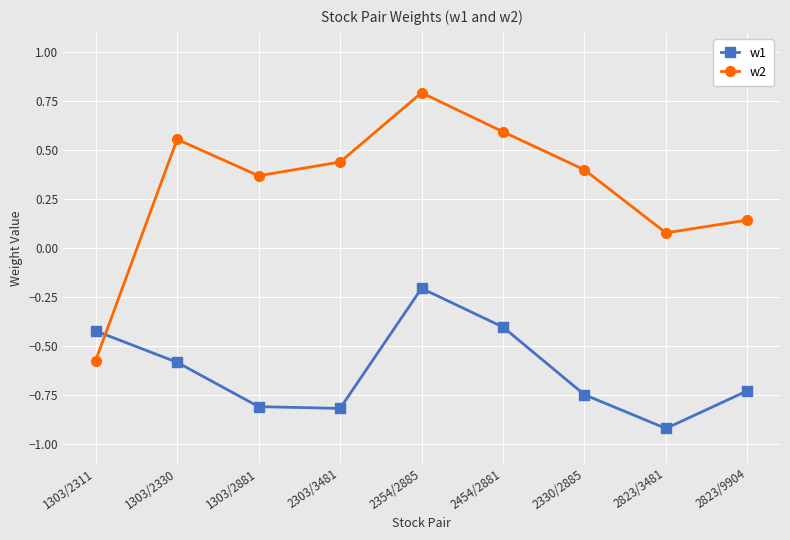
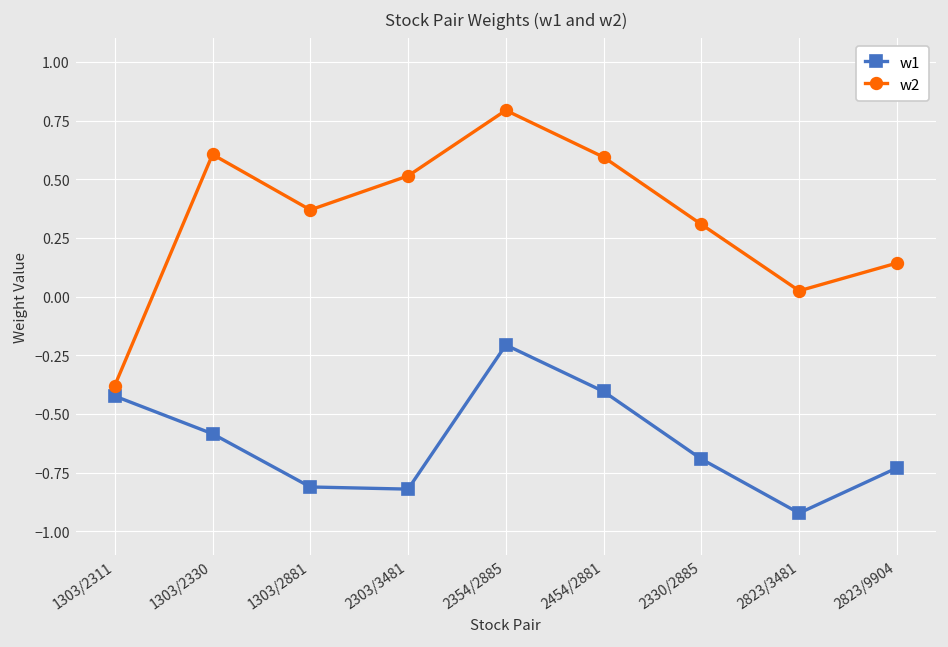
w2, 1303/2311: -0.58 -> -0.38
w2, 1303/2330: 0.56 -> 0.61
w2, 2303/3481: 0.44 -> 0.51
w1, 2330/2885: -0.75 -> -0.69
w2, 2330/2885: 0.40 -> 0.31
w2, 2823/3481: 0.08 -> 0.02
